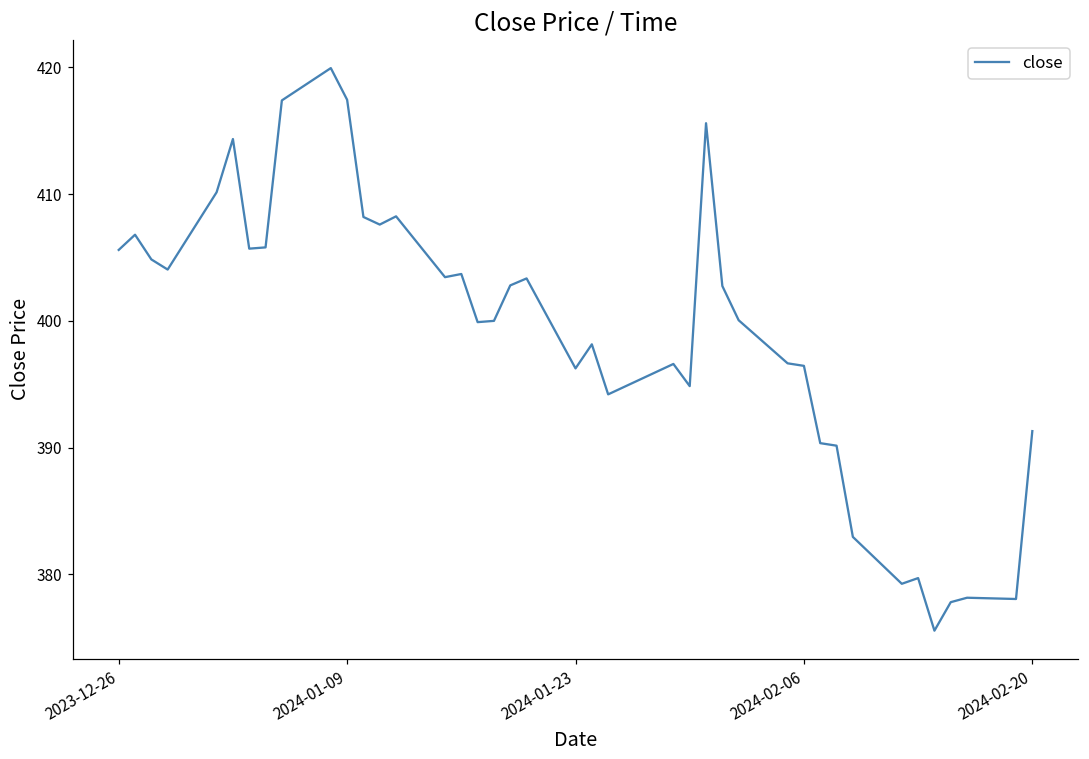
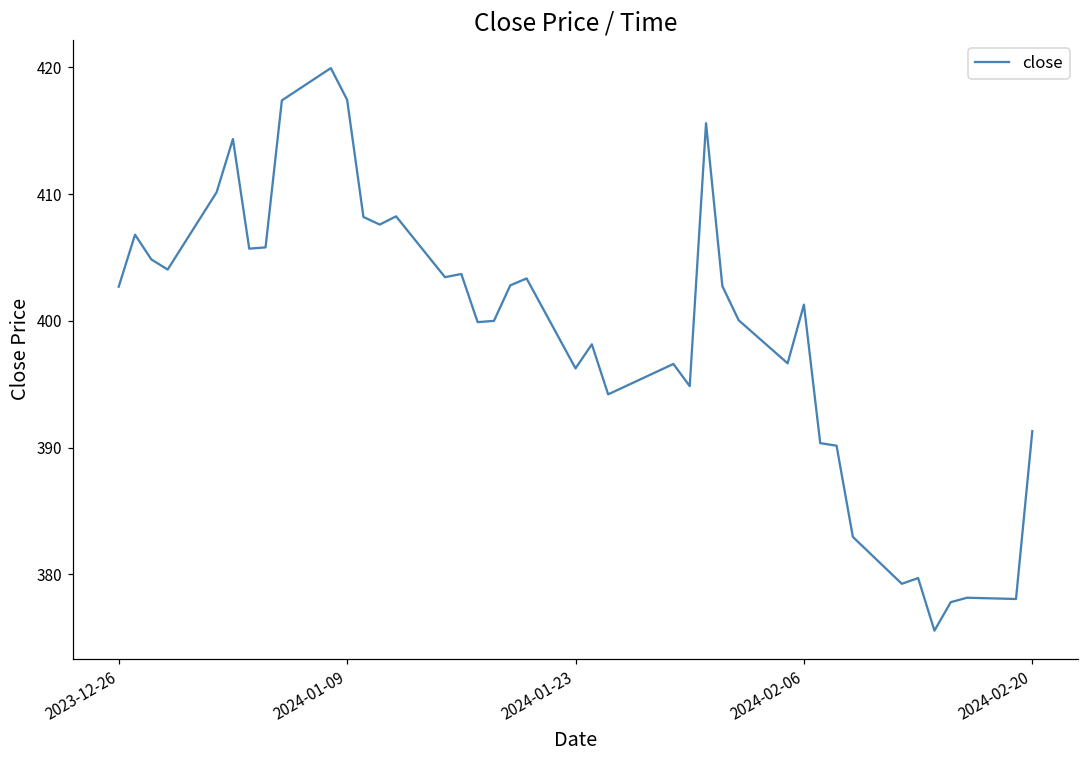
2023-12-26: 405.6 -> 402.7
2024-02-06: 396.5 -> 401.3
